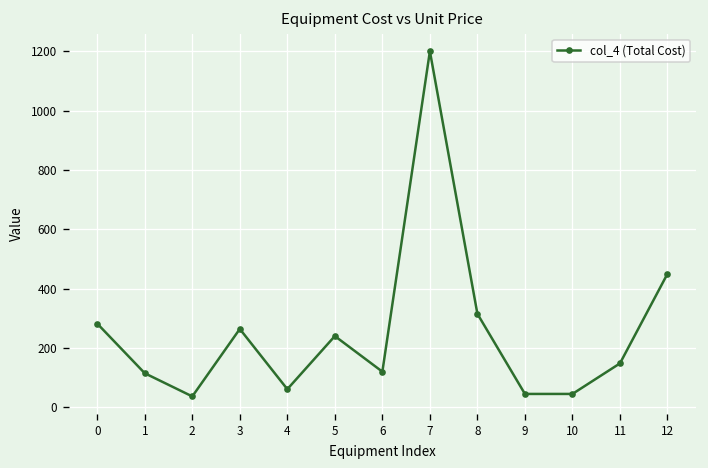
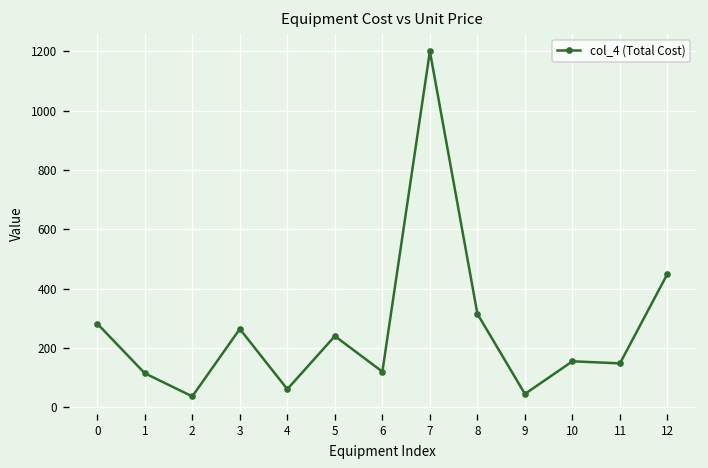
10: 50 -> 160
